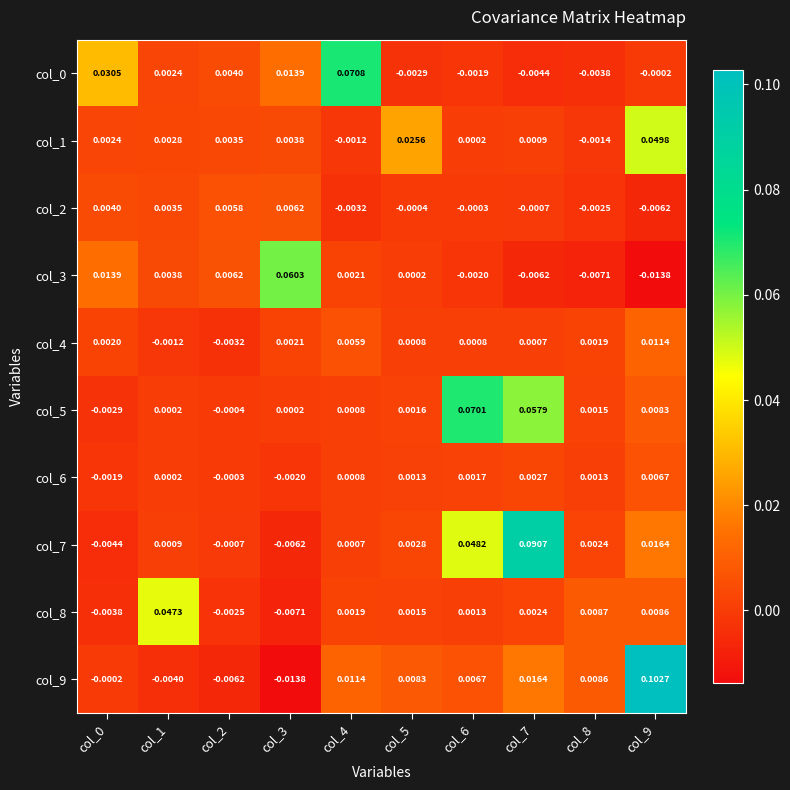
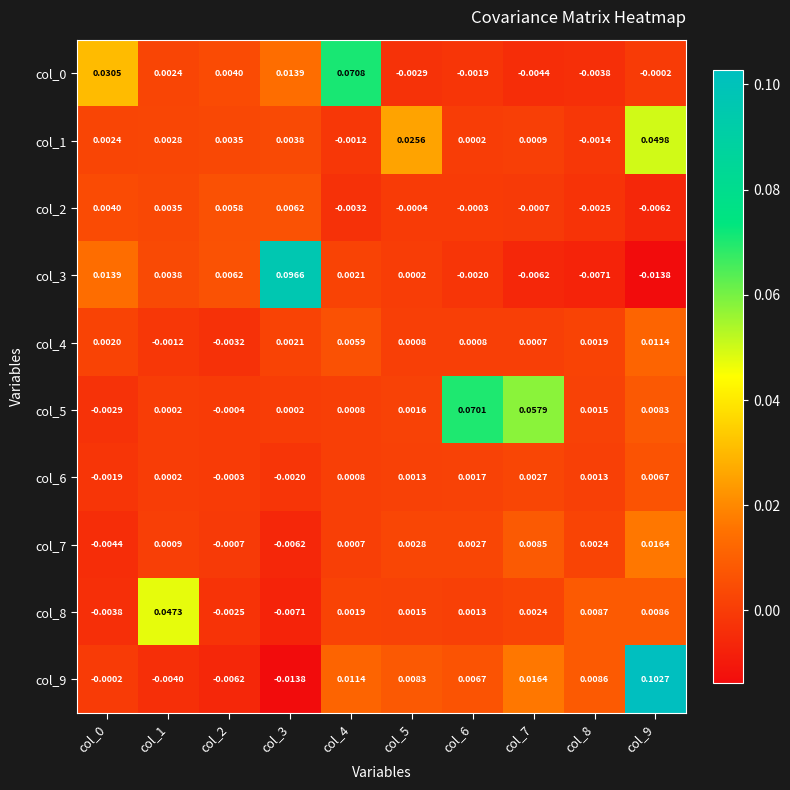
col_3, col_3: 0.0603 -> 0.0966
col_7, col_6: 0.0482 -> 0.0027
col_7, col_7: 0.0907 -> 0.0085
